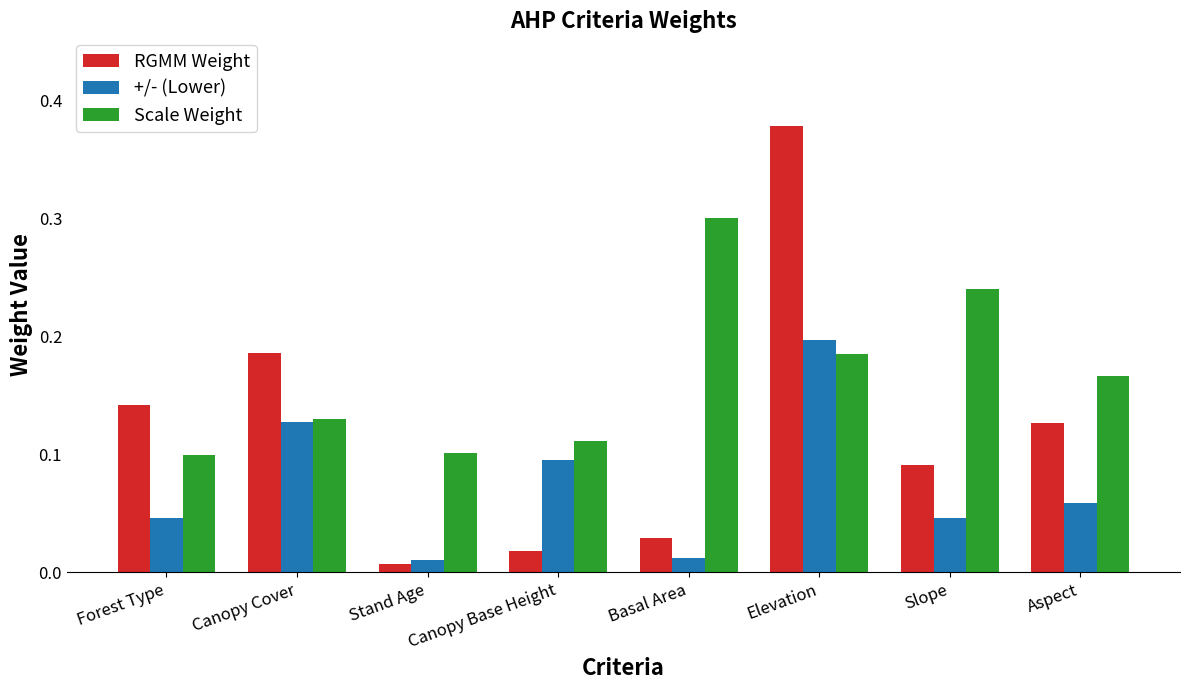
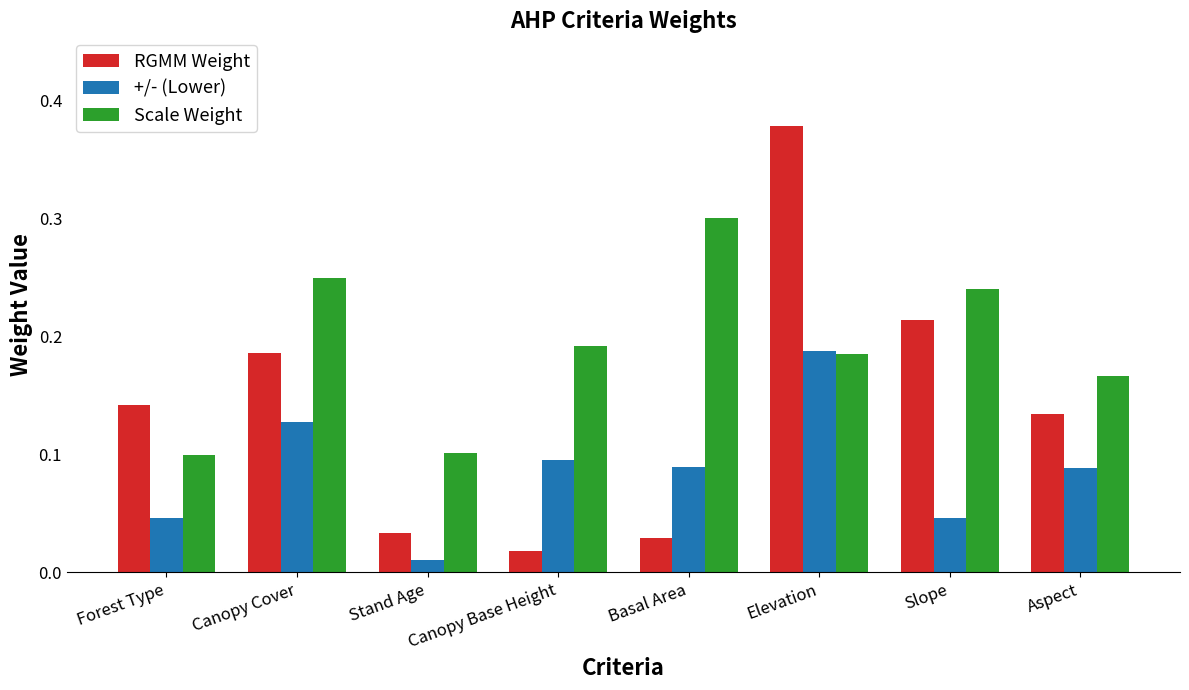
Scale Weight, Canopy Cover: 0.13 -> 0.25
RGMM Weight, Stand Age: 0.007 -> 0.033
Scale Weight, Canopy Base Height: 0.111 -> 0.192
+/- (Lower), Basal Area: 0.012 -> 0.089
+/- (Lower), Elevation: 0.197 -> 0.188
RGMM Weight, Slope: 0.091 -> 0.214
RGMM Weight, Aspect: 0.127 -> 0.134
+/- (Lower), Aspect: 0.059 -> 0.089
